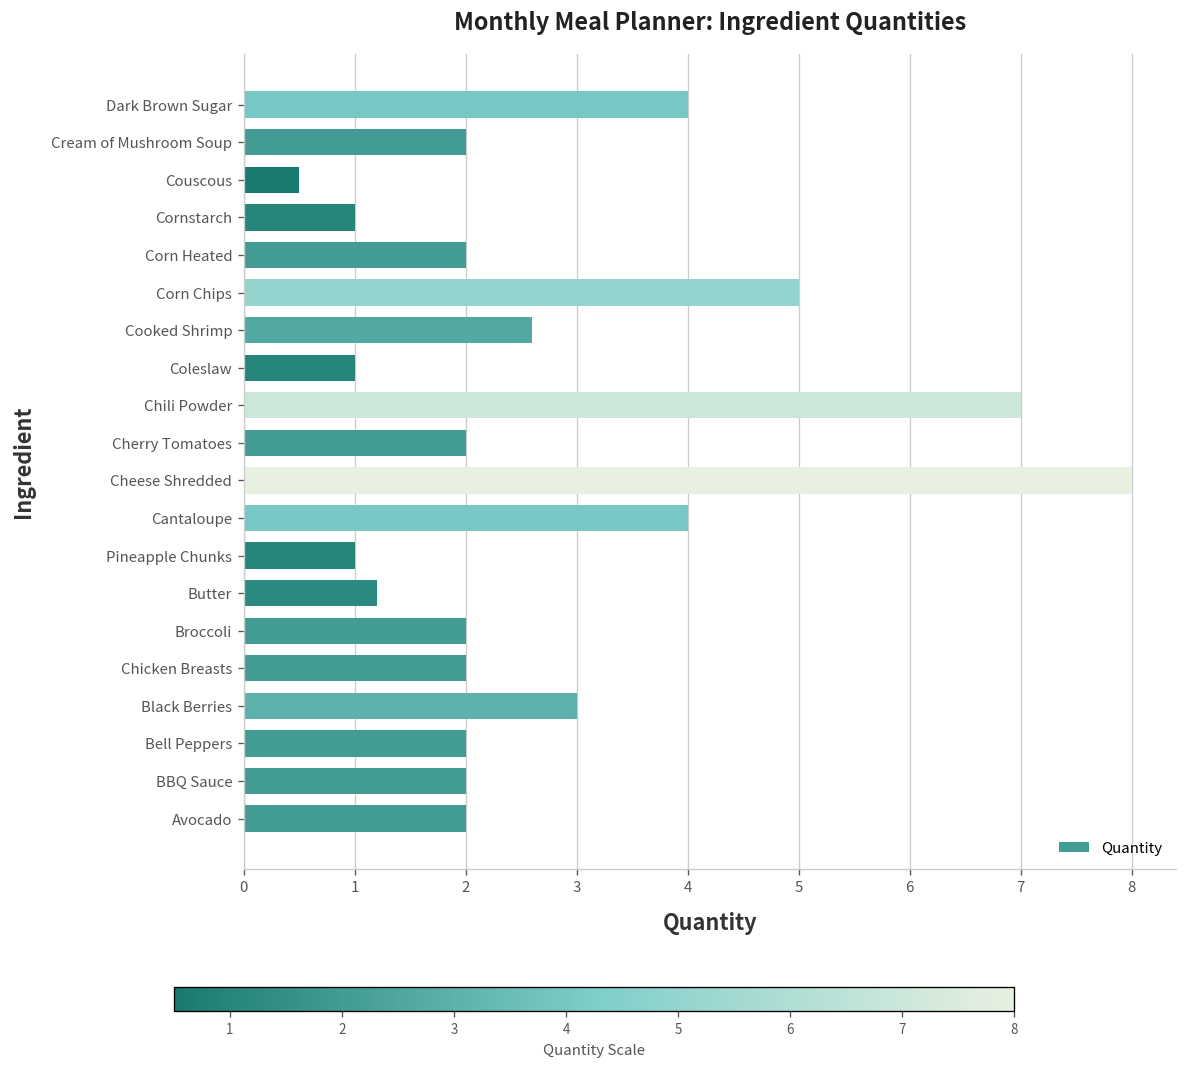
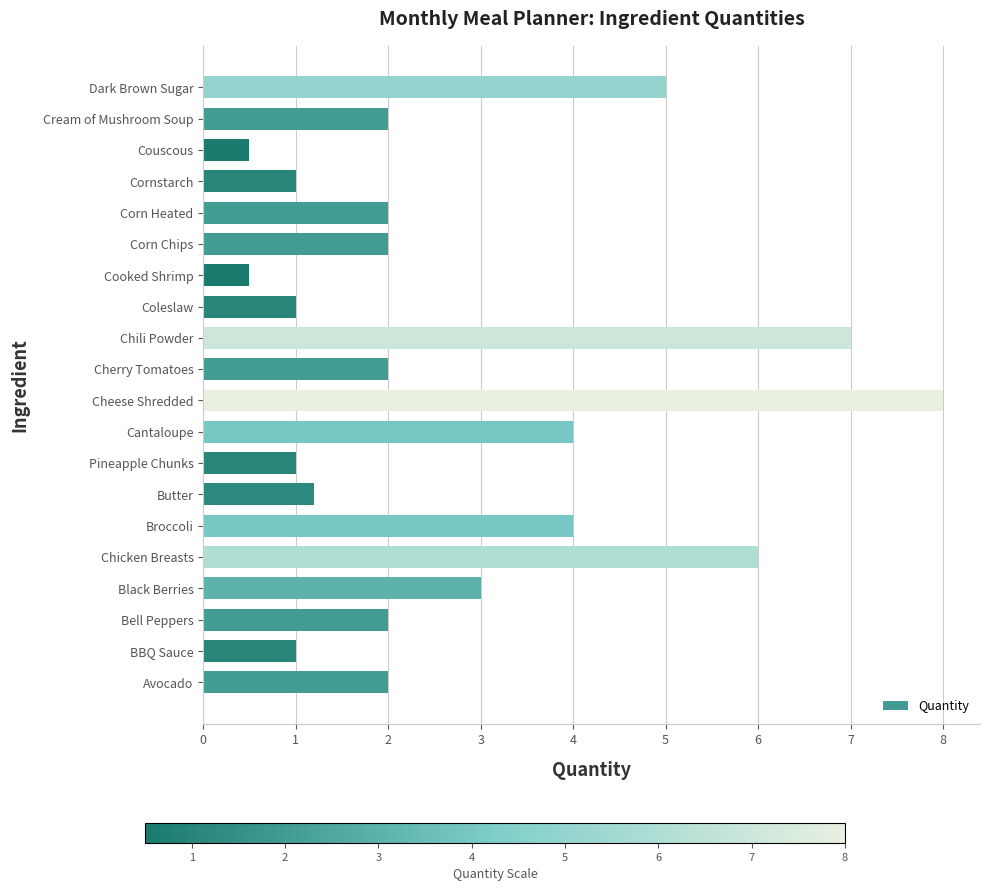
Dark Brown Sugar: 4 -> 5
Corn Chips: 5 -> 2
Cooked Shrimp: 2.6 -> 0.5
Broccoli: 2 -> 4
Chicken Breasts: 2 -> 6
BBQ Sauce: 2 -> 1
